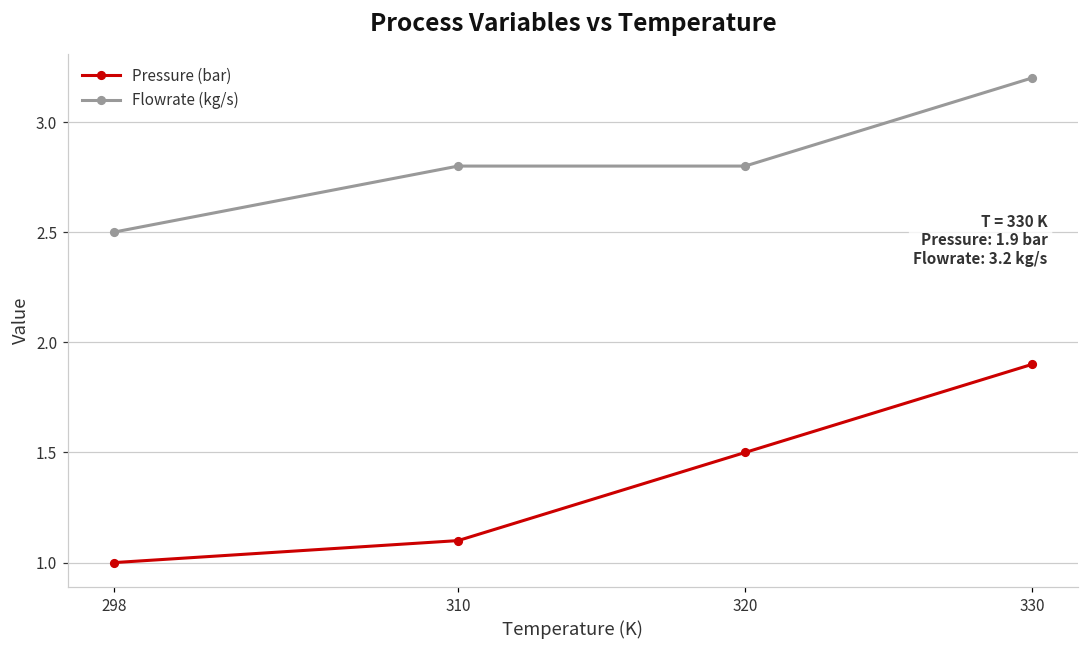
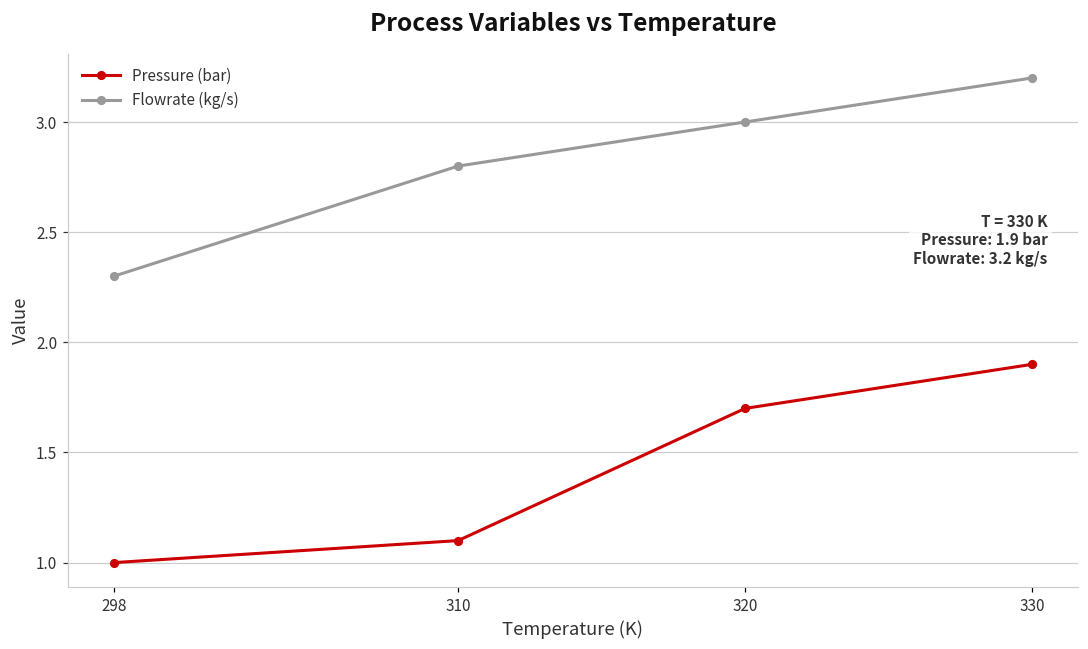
Flowrate (kg/s), 298: 2.5 -> 2.3
Pressure (bar), 320: 1.5 -> 1.7
Flowrate (kg/s), 320: 2.8 -> 3.0
